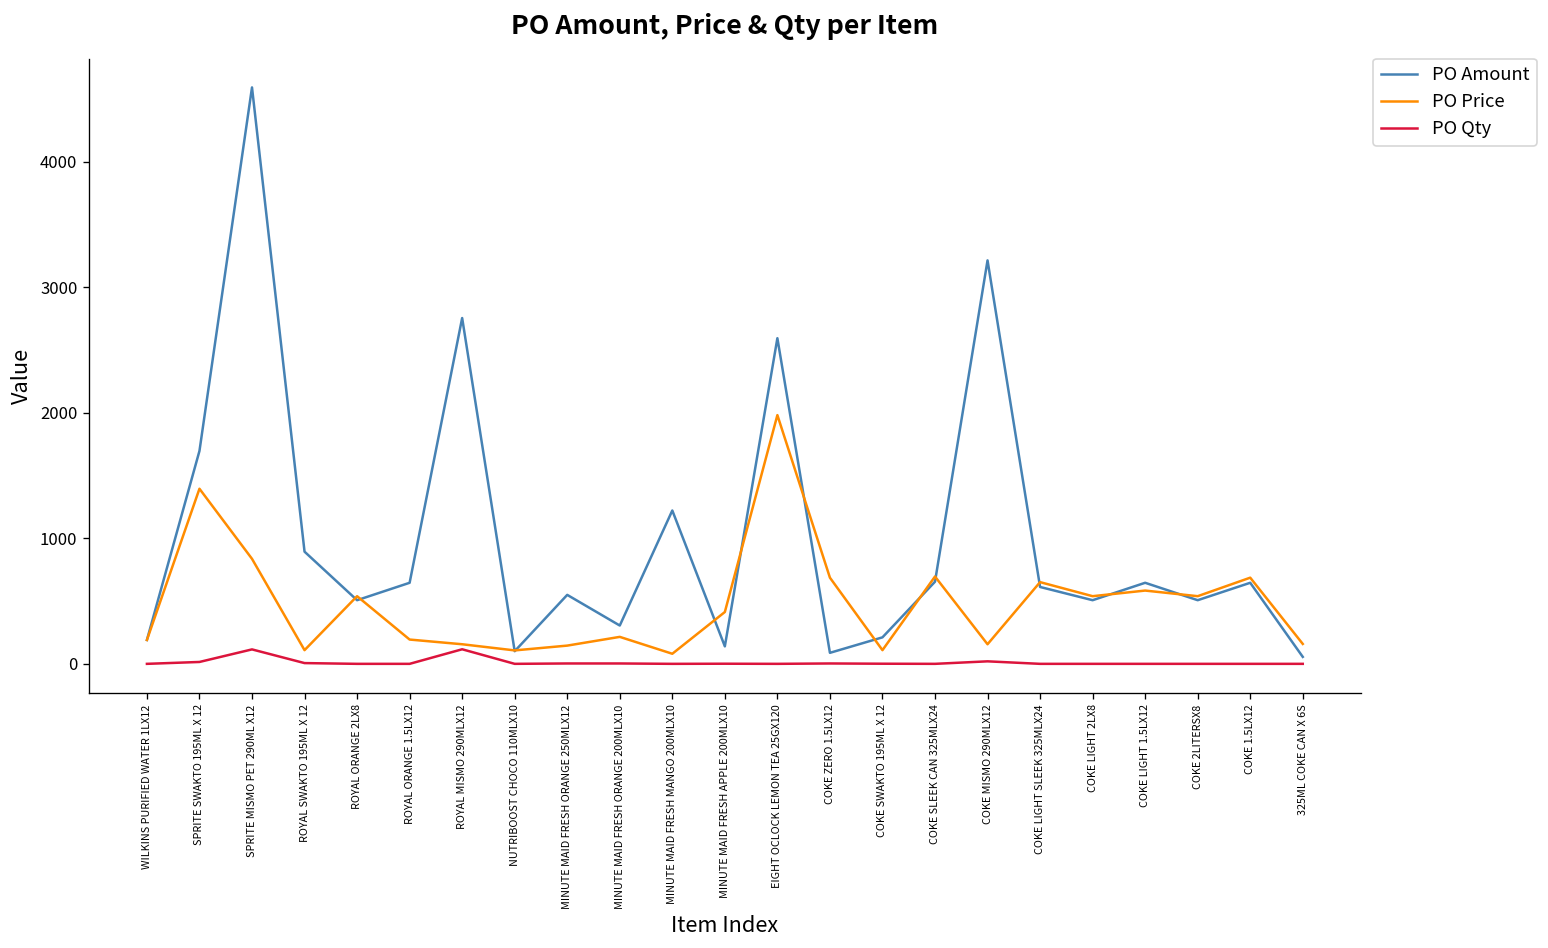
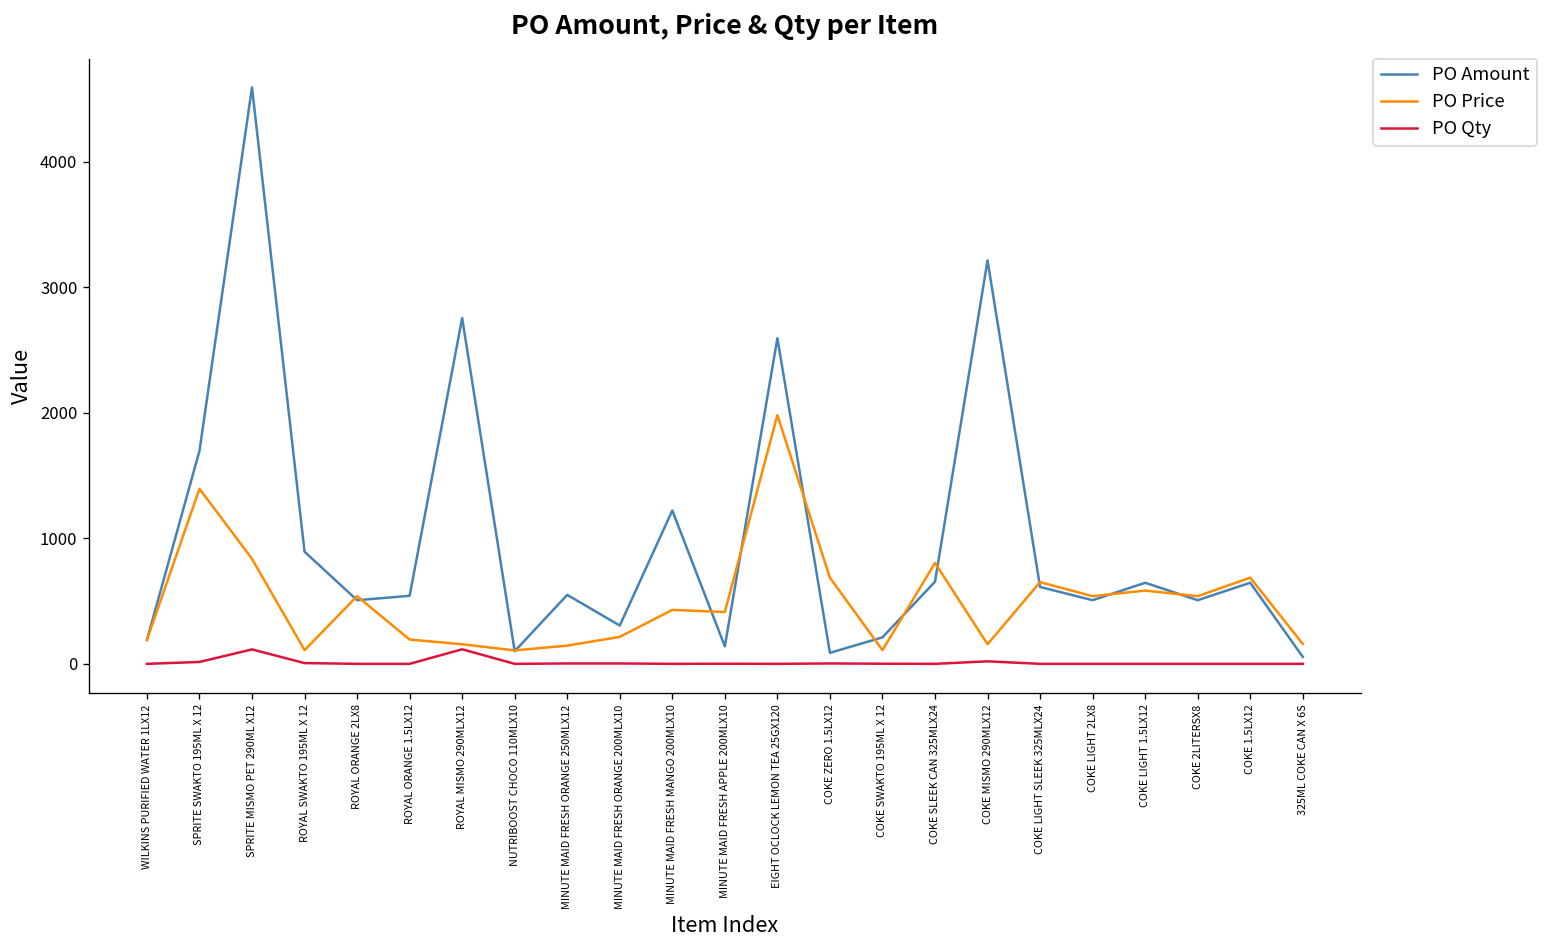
PO Amount, ROYAL ORANGE 1.5LX12: 650 -> 540
PO Price, MINUTE MAID FRESH MANGO 200MLX10: 80 -> 430
PO Price, COKE SLEEK CAN 325MLX24: 700 -> 800
